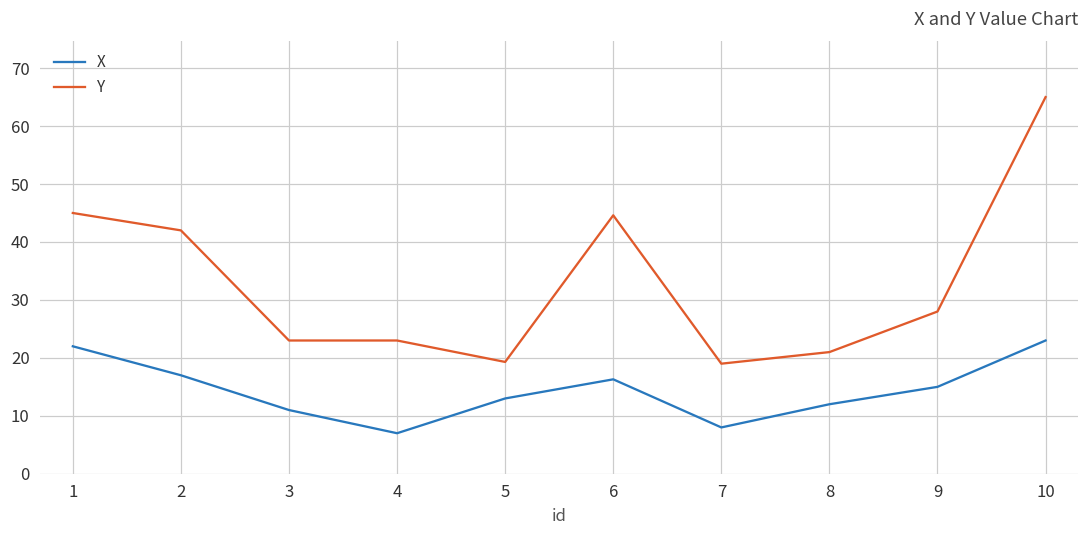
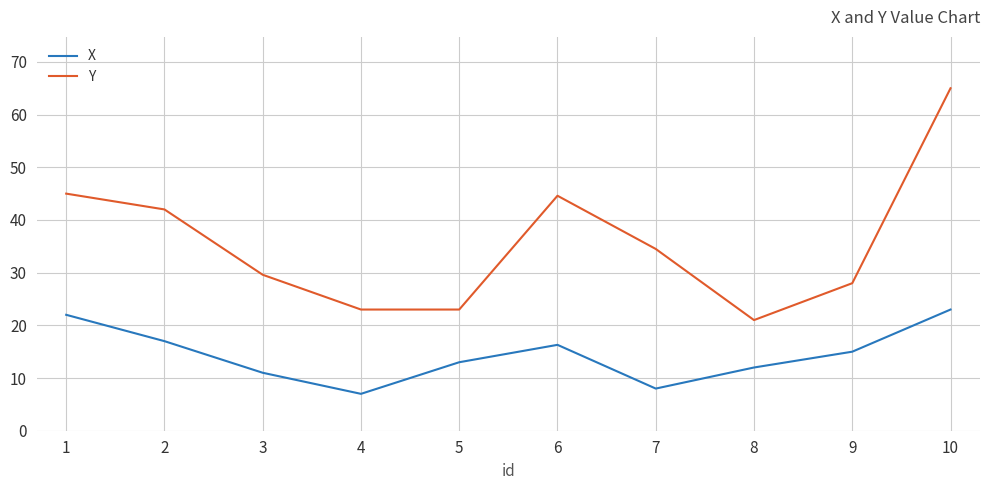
Y, 3: 23 -> 30
Y, 5: 19 -> 23
Y, 7: 19 -> 35
